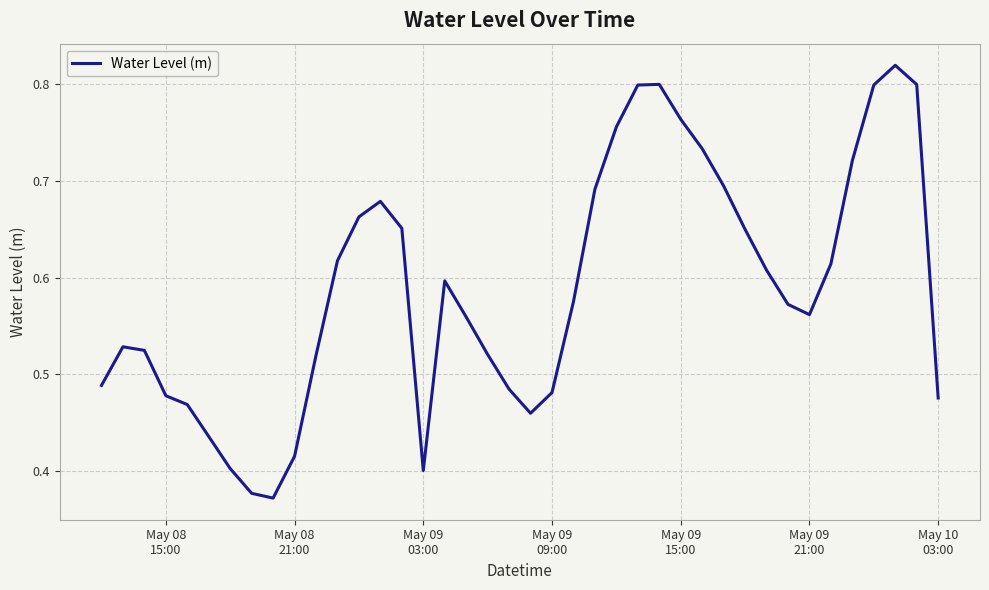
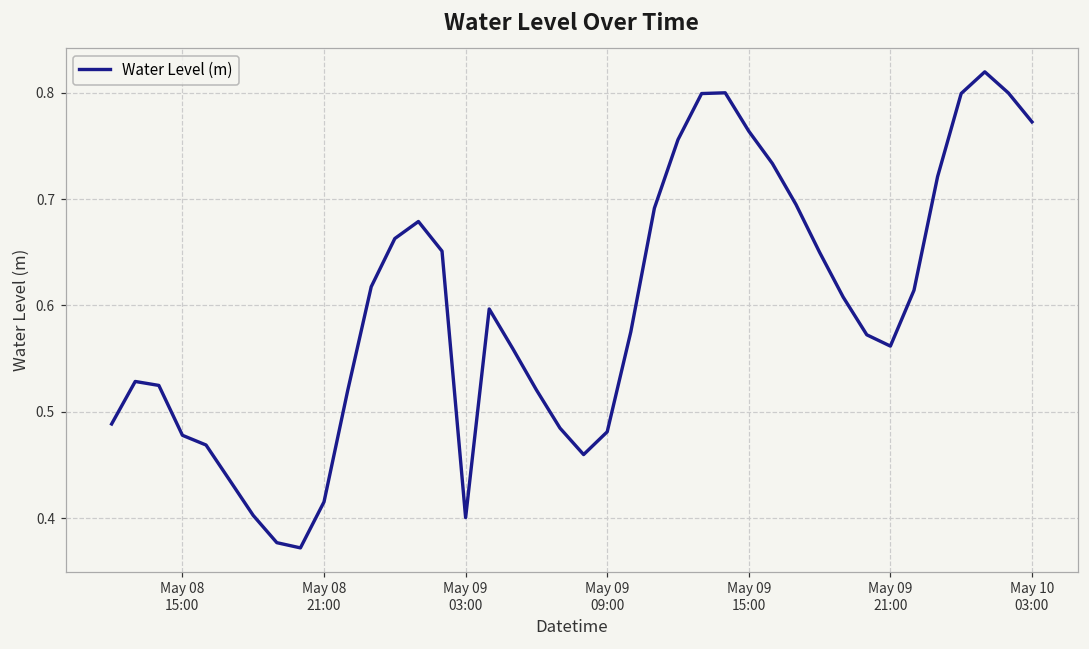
May 10 03:00: 0.48 -> 0.77
